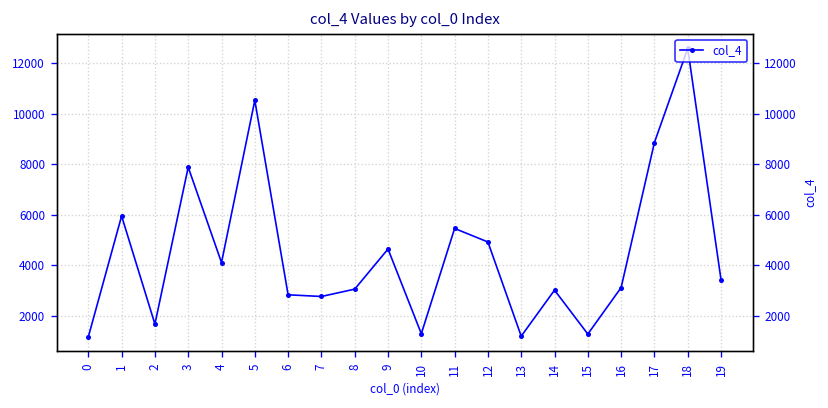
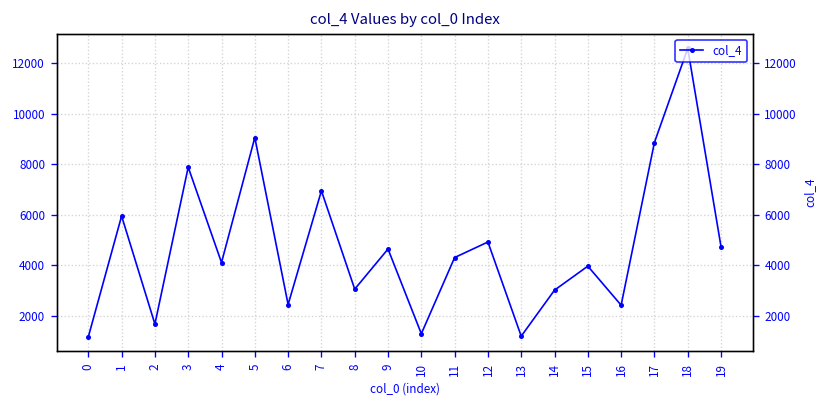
5: 10500 -> 9100
6: 2800 -> 2500
7: 2800 -> 6900
11: 5500 -> 4300
15: 1300 -> 4000
16: 3100 -> 2400
19: 3400 -> 4700
